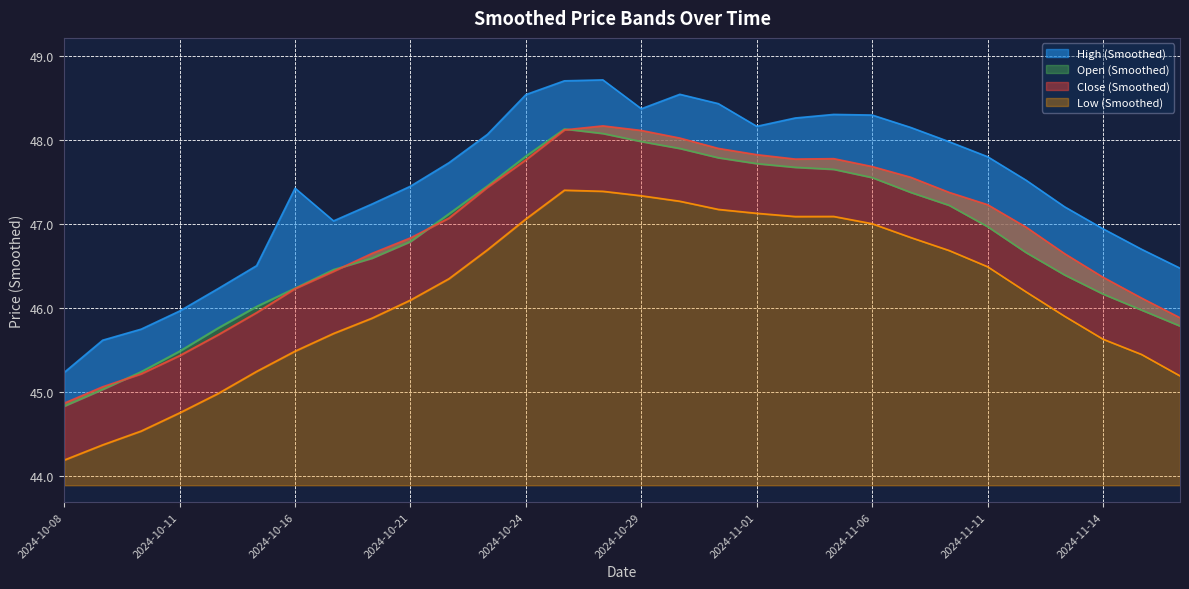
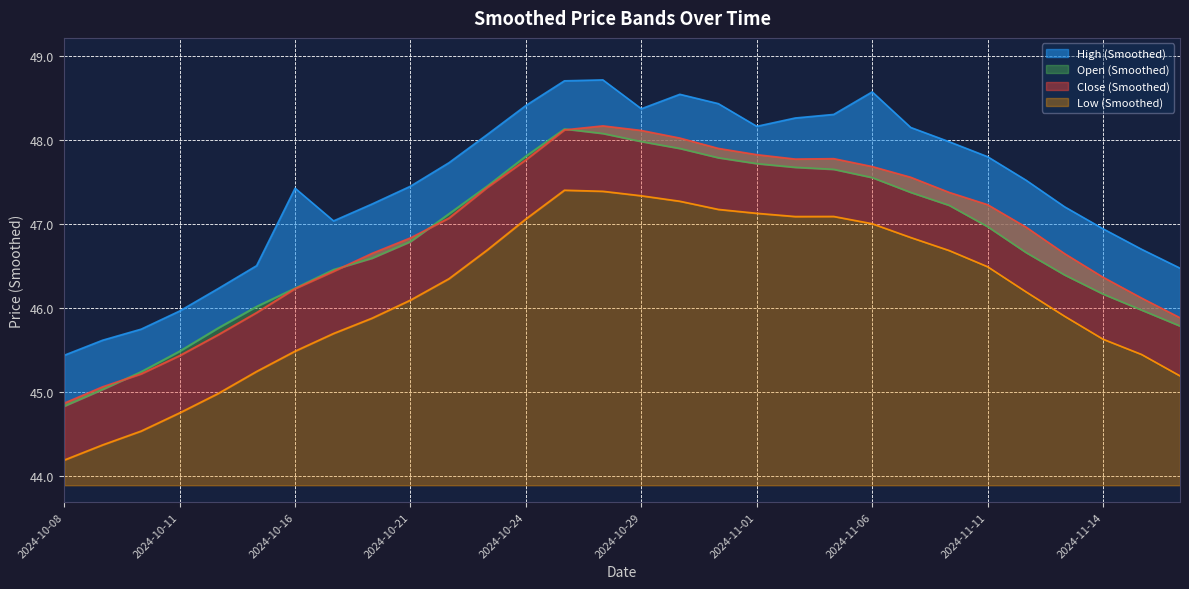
High (Smoothed), 2024-10-08: 45.2 -> 45.4
High (Smoothed), 2024-10-24: 48.5 -> 48.4
High (Smoothed), 2024-11-06: 48.3 -> 48.6
